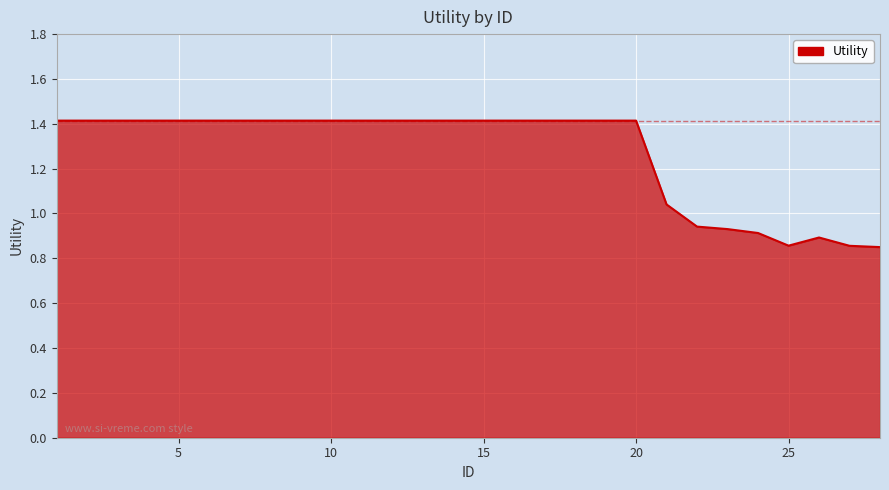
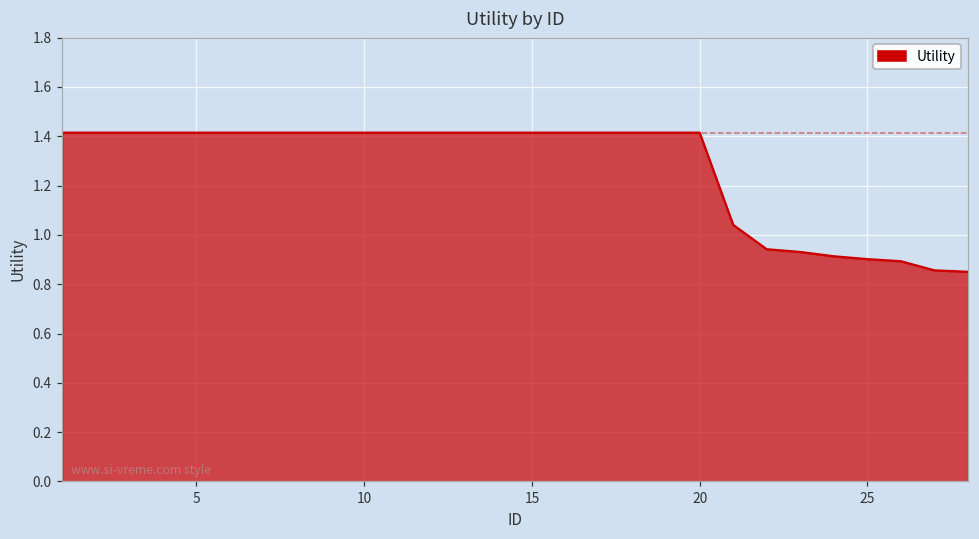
25: 0.86 -> 0.90
